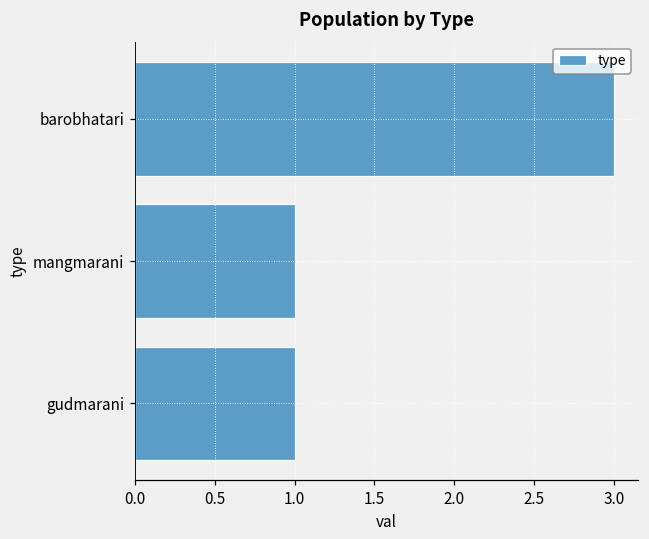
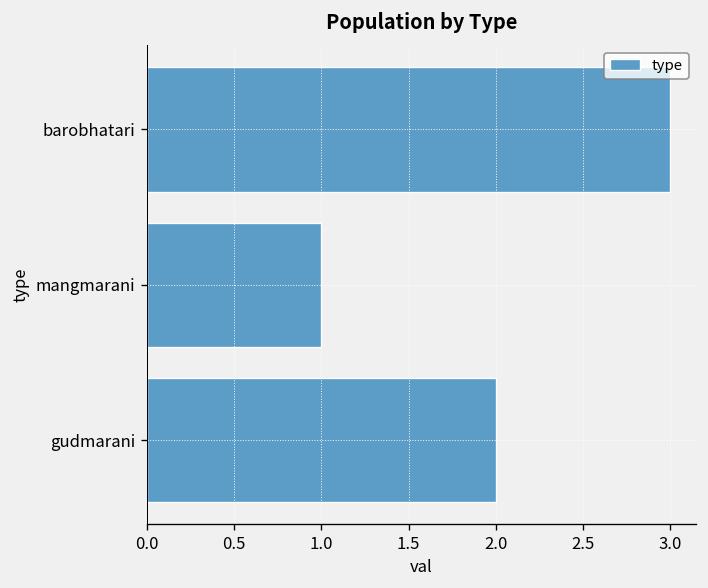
gudmarani: 1 -> 2
